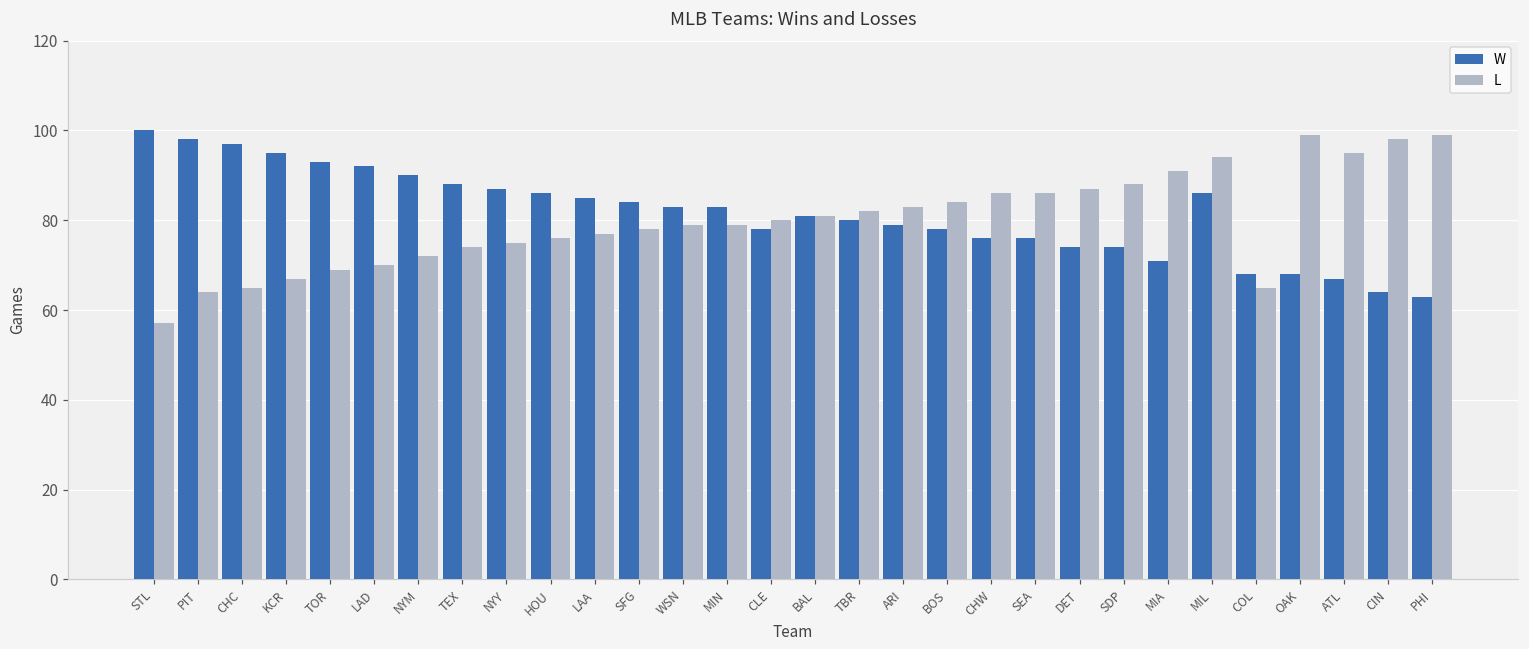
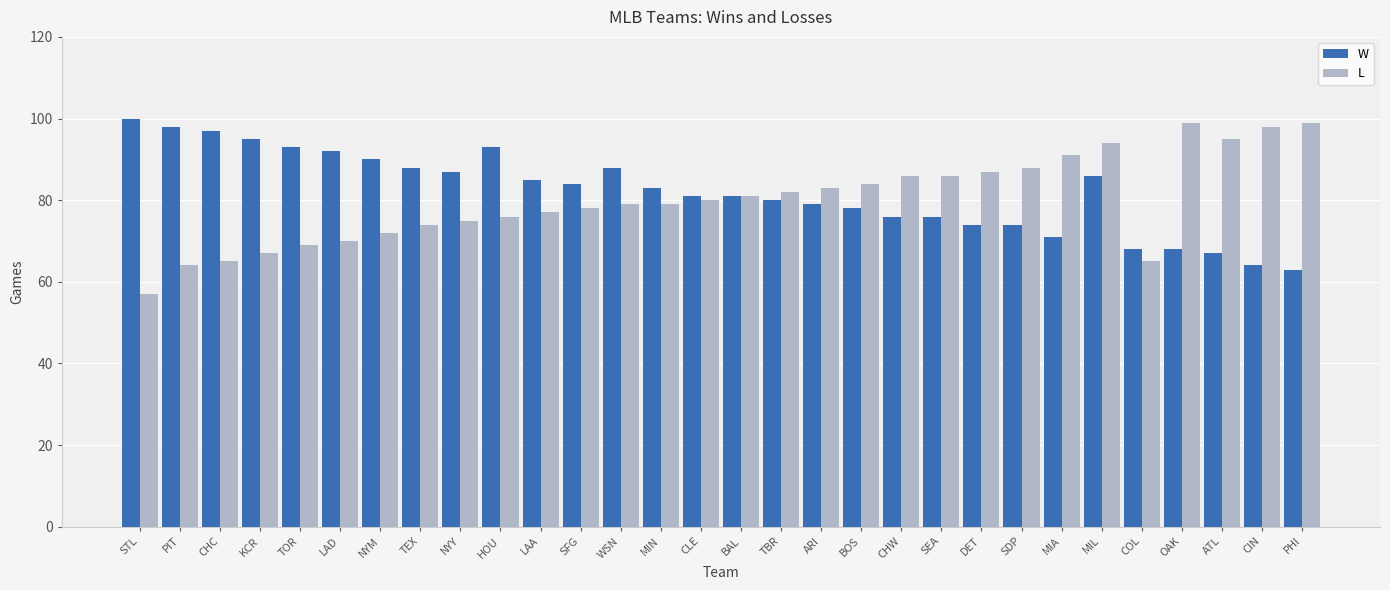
W, HOU: 86 -> 93
W, WSN: 83 -> 88
W, CLE: 78 -> 81
